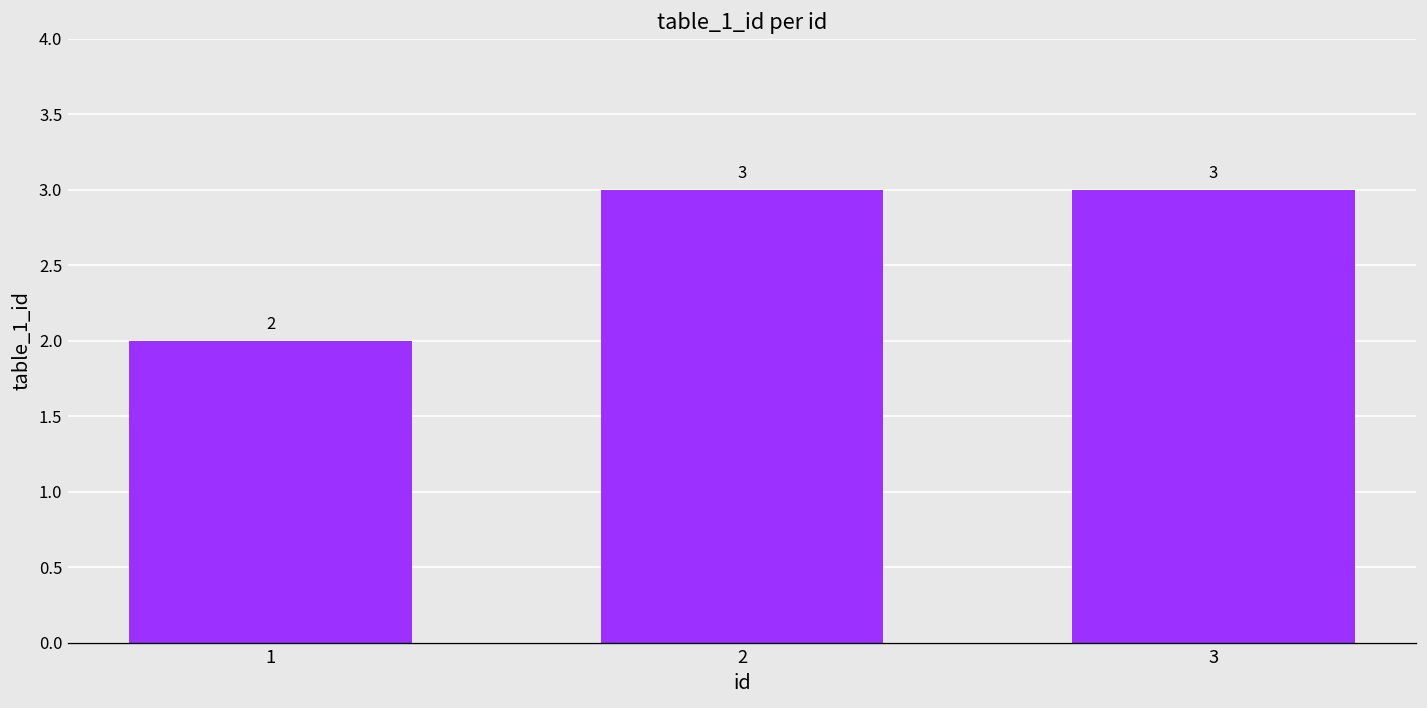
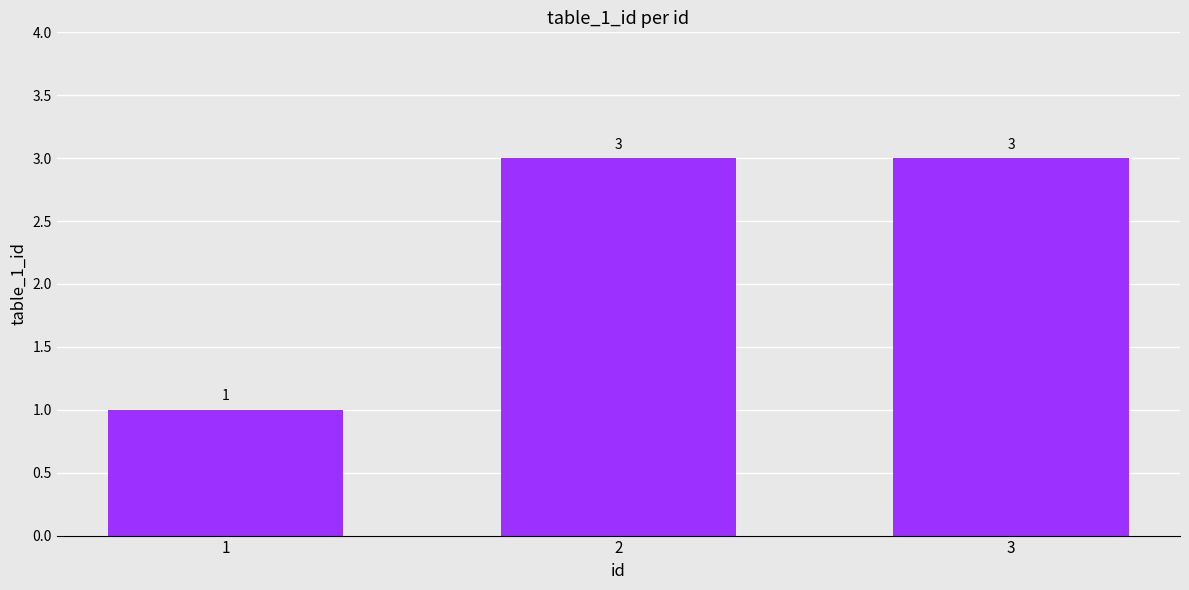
1: 2 -> 1
